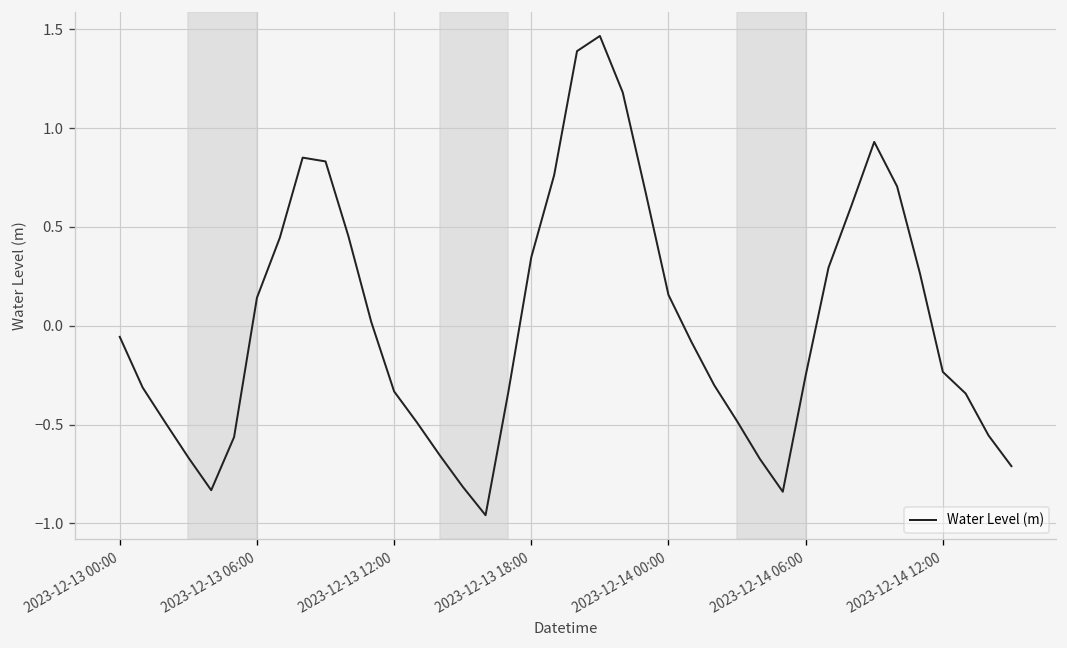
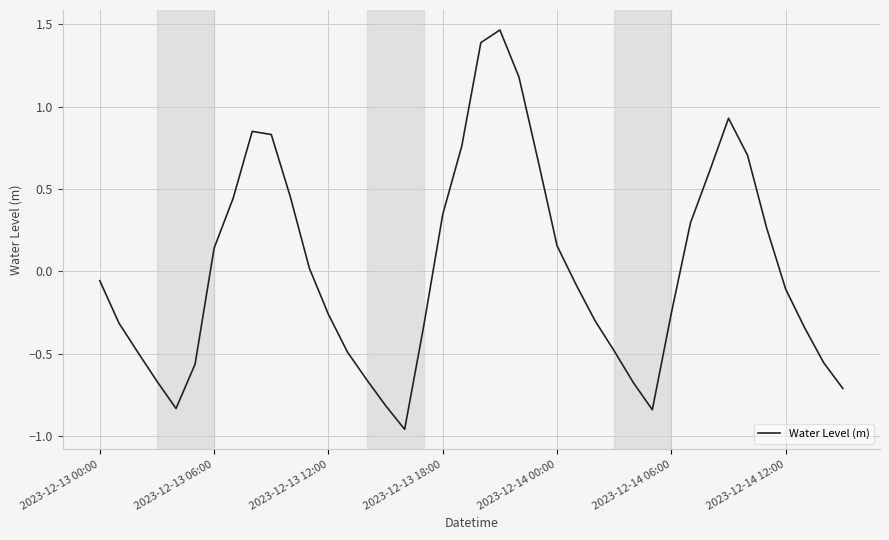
2023-12-13 12:00: -0.33 -> -0.26
2023-12-14 12:00: -0.23 -> -0.11
